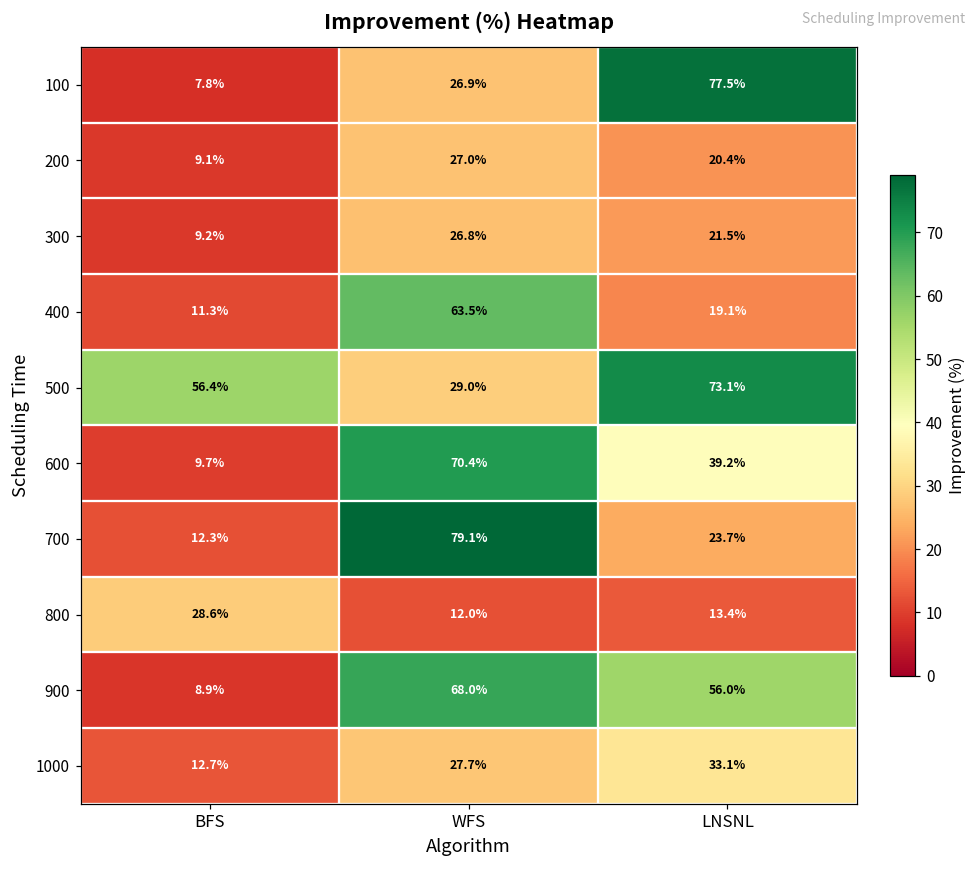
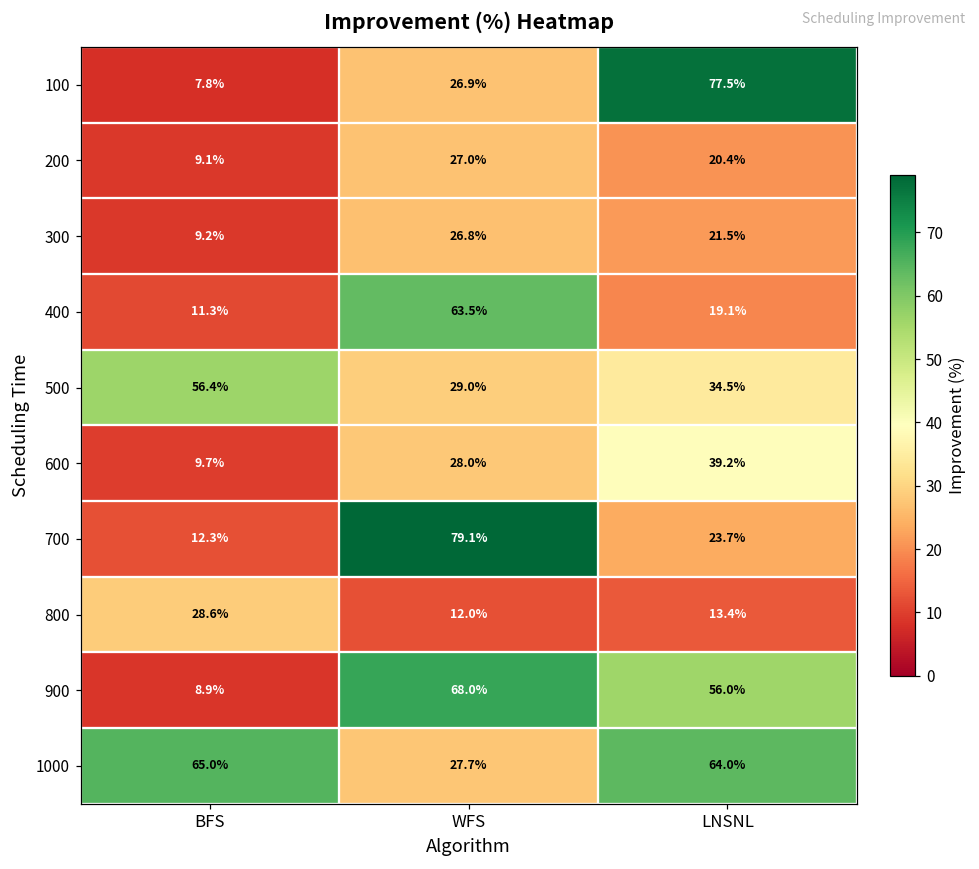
500, LNSNL: 73.1% -> 34.5%
600, WFS: 70.4% -> 28.0%
1000, BFS: 12.7% -> 65.0%
1000, LNSNL: 33.1% -> 64.0%
